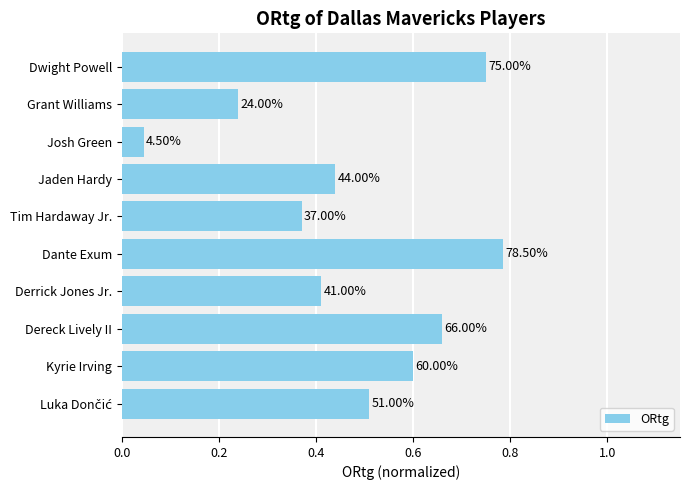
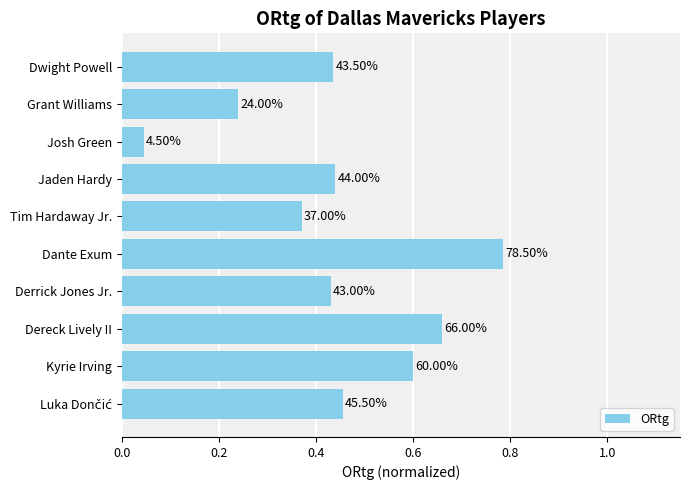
Dwight Powell: 75.00% -> 43.50%
Derrick Jones Jr.: 41.00% -> 43.00%
Luka Dončić: 51.00% -> 45.50%
